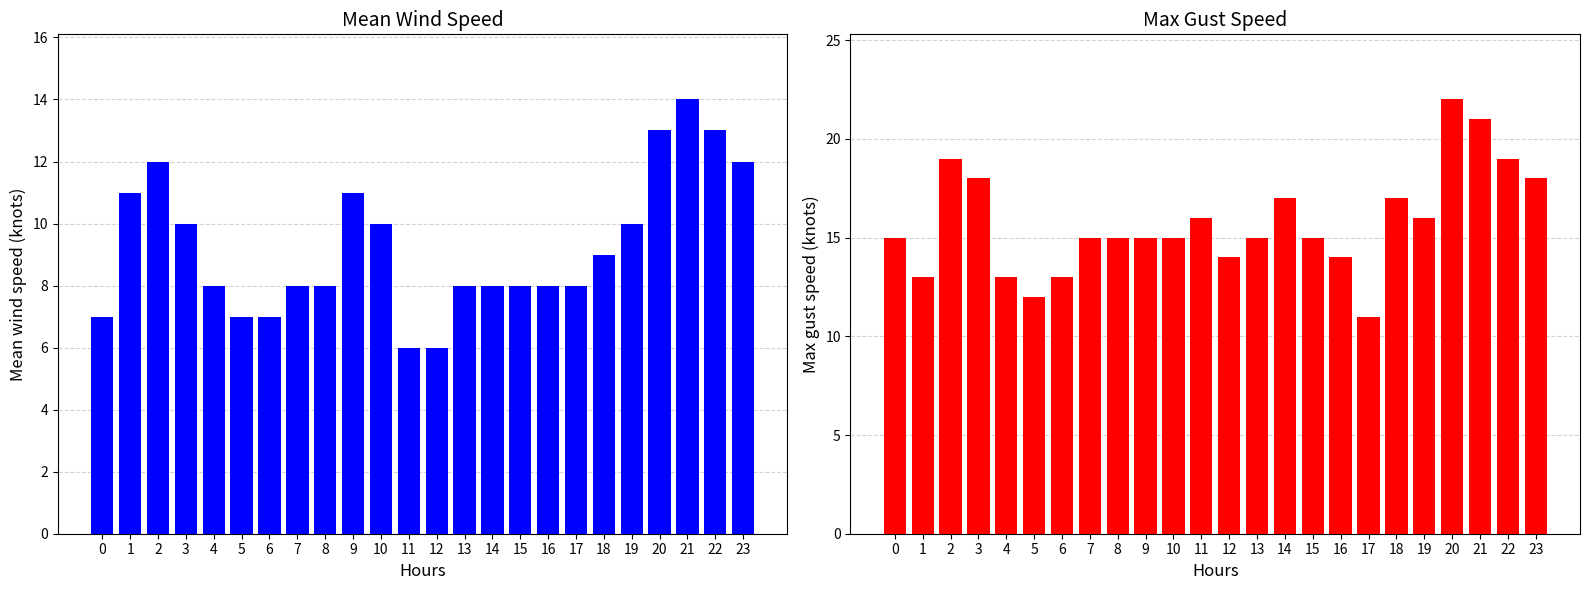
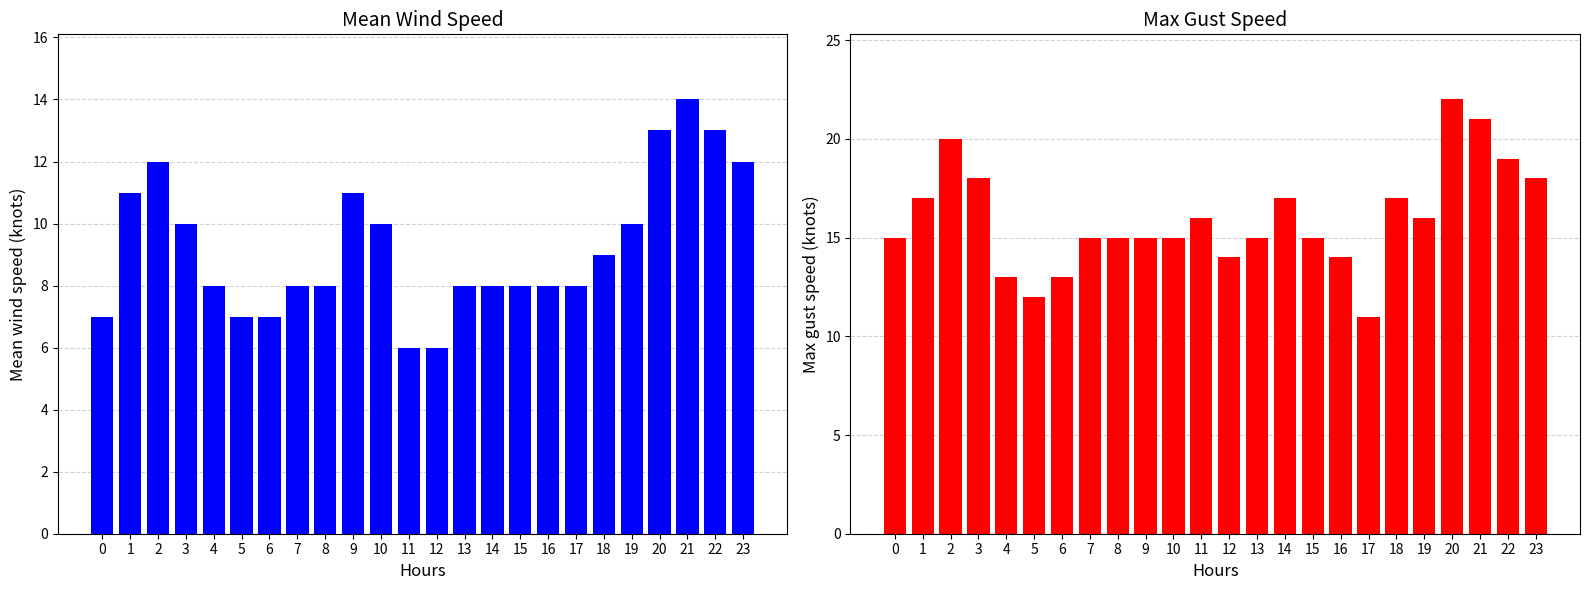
Max Gust Speed, 1: 13 -> 17
Max Gust Speed, 2: 19 -> 20
